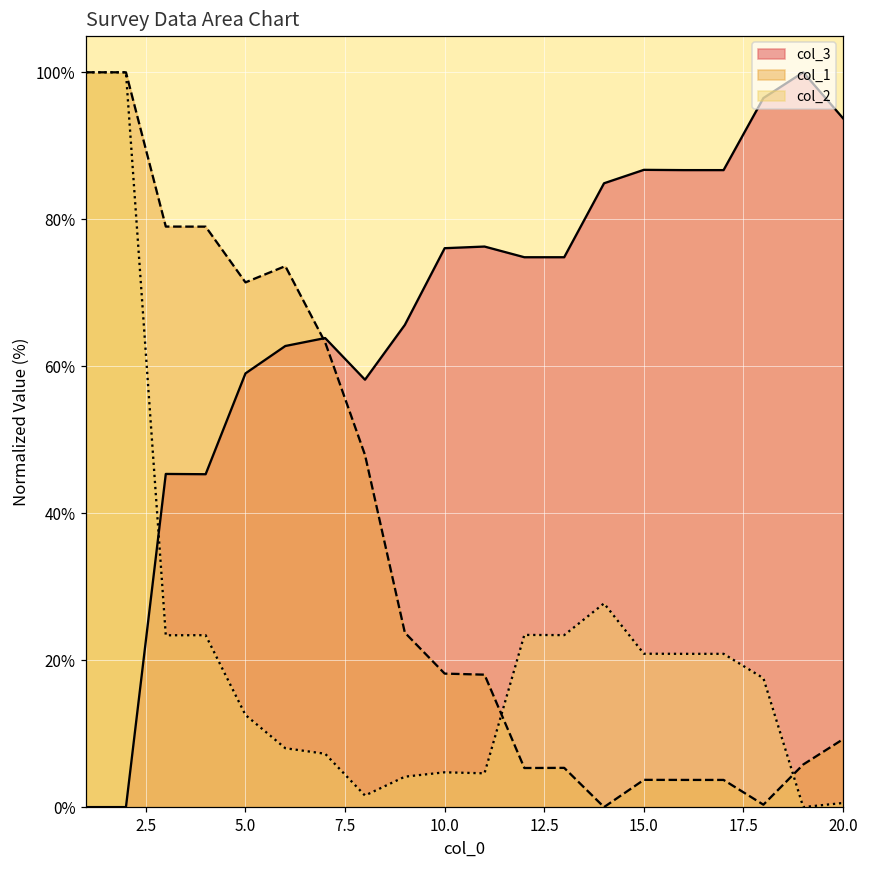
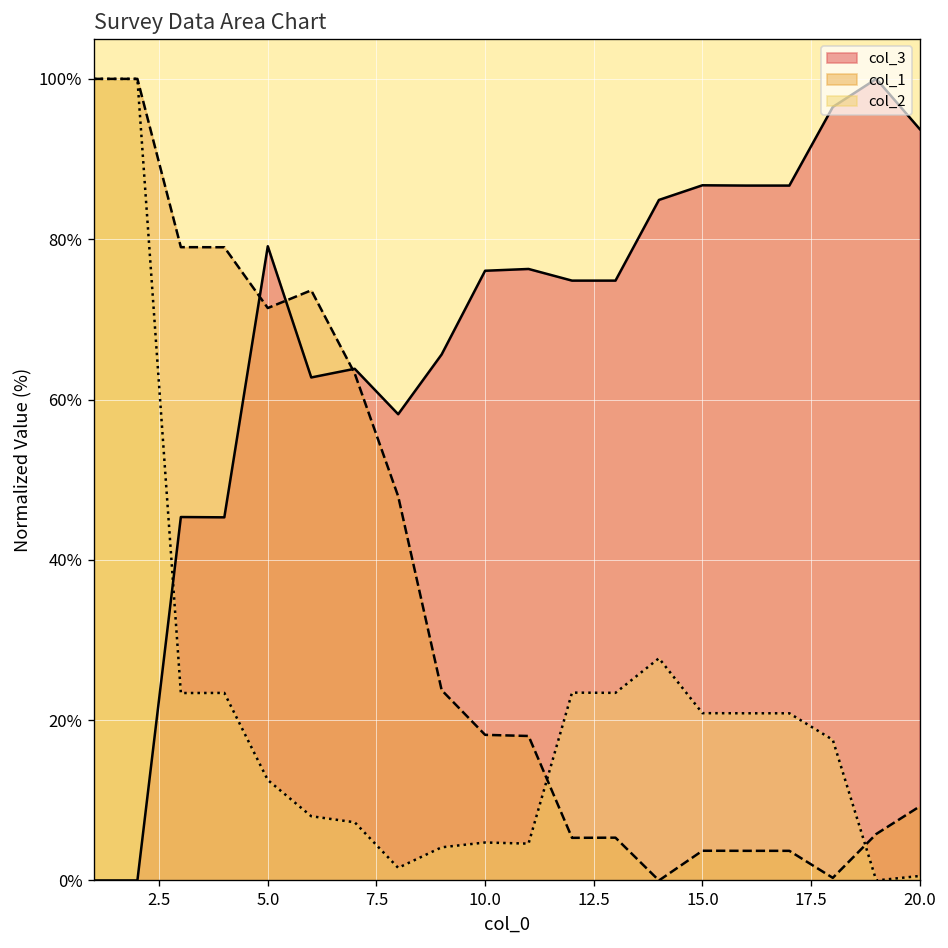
col_3, 5.0: 59% -> 79%
